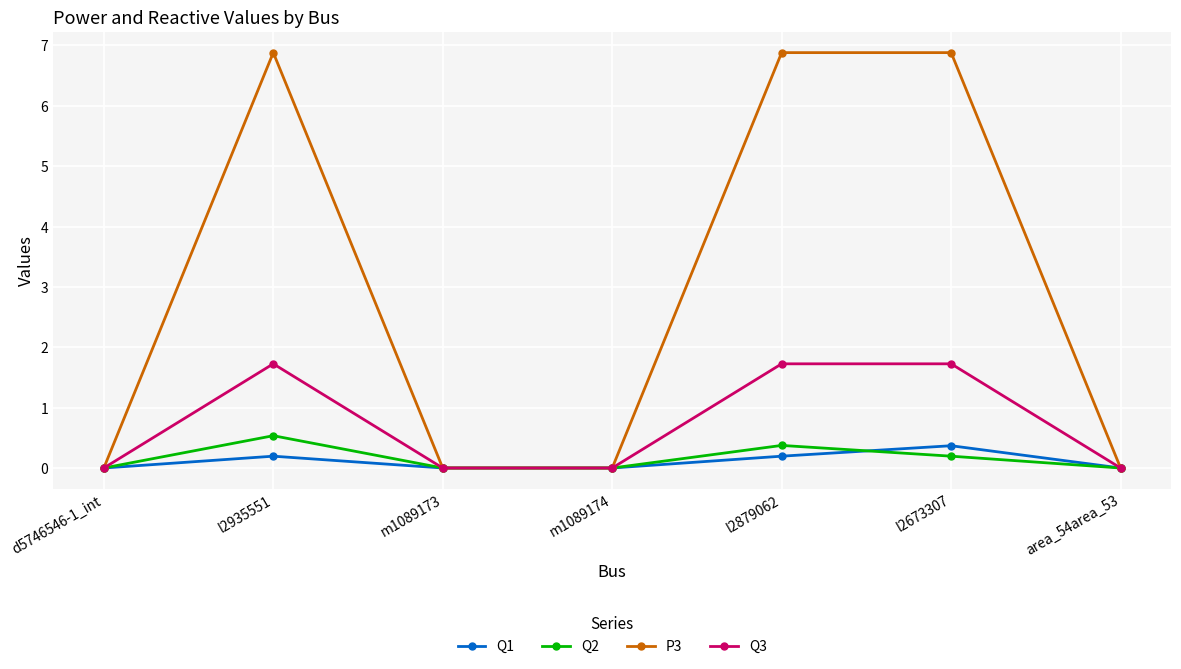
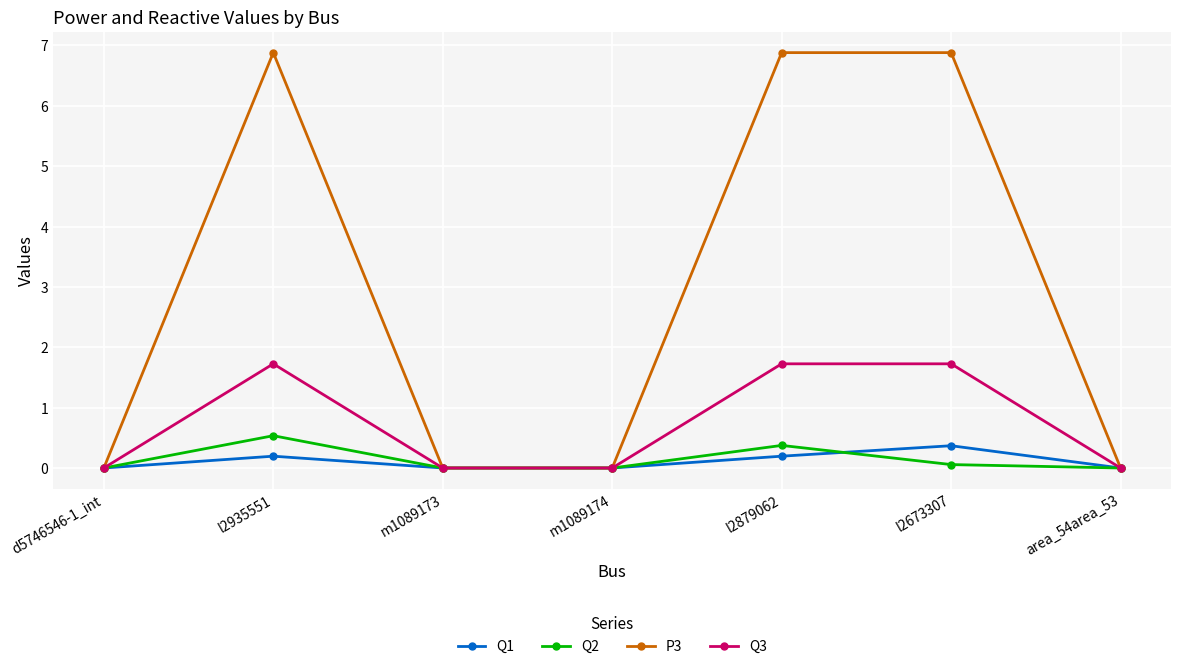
Q2, l2673307: 0.2 -> 0.1
